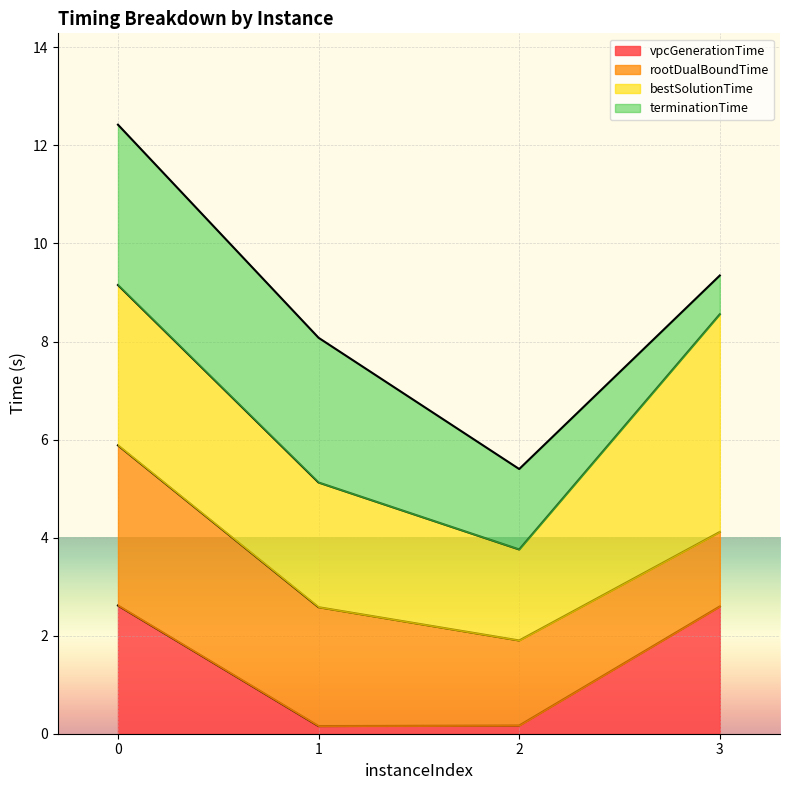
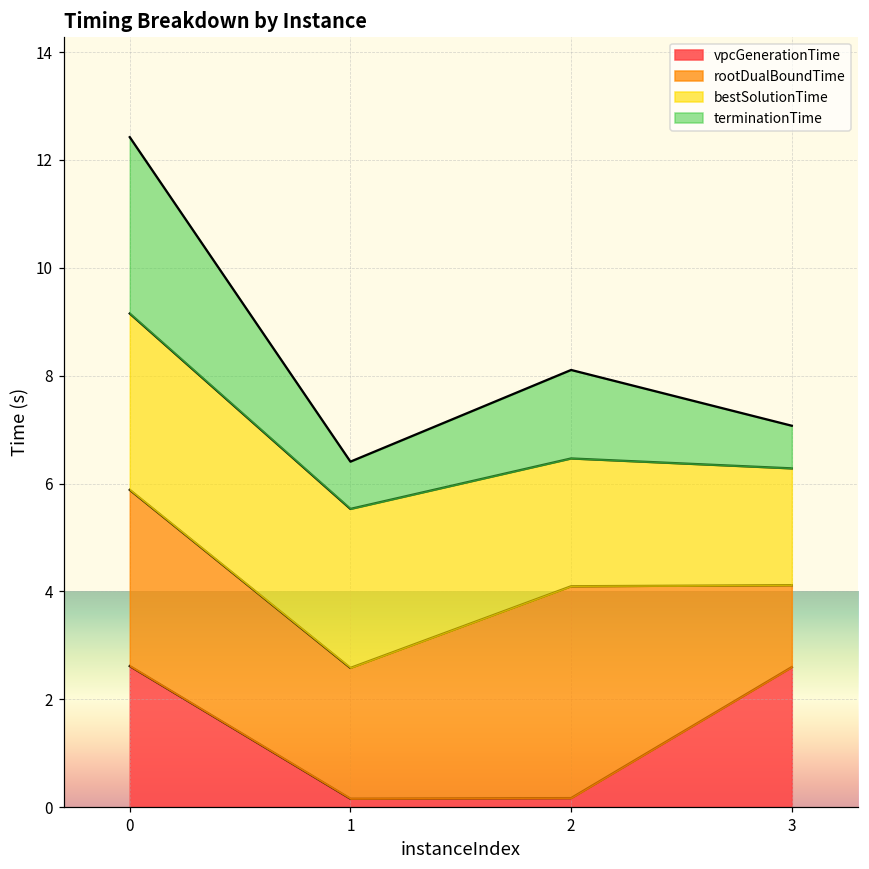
bestSolutionTime, 1: 2.5 -> 2.9
terminationTime, 1: 3.0 -> 0.9
rootDualBoundTime, 2: 1.7 -> 3.9
bestSolutionTime, 2: 1.9 -> 2.4
bestSolutionTime, 3: 4.4 -> 2.2
